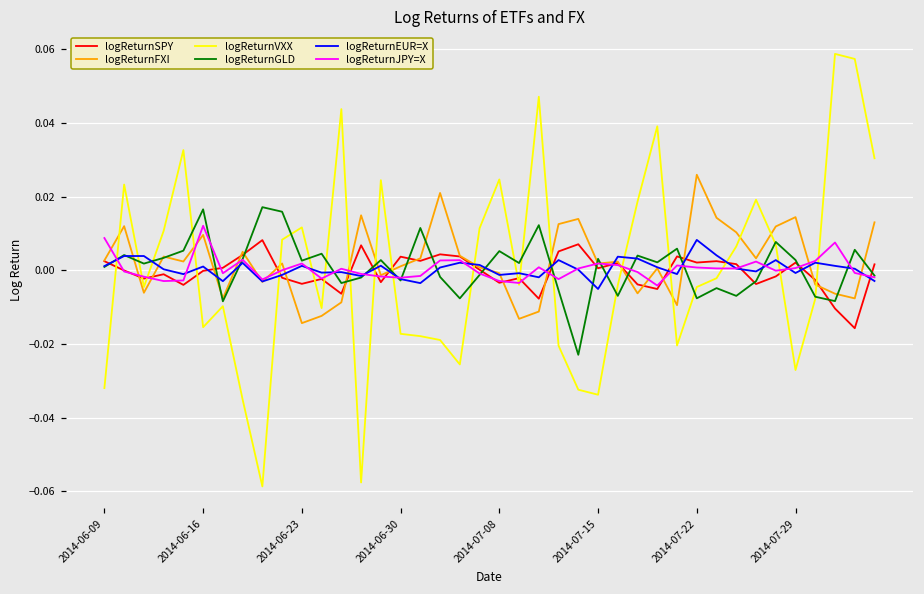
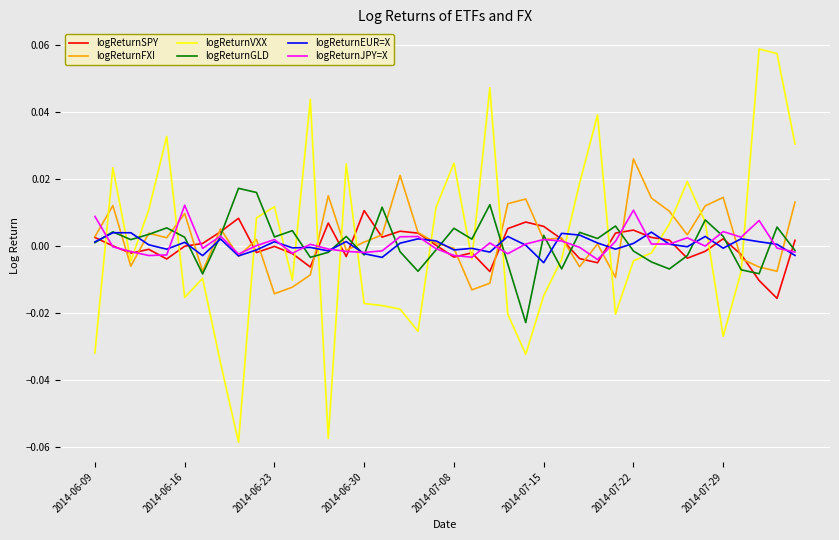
logReturnGLD, 2014-06-16: 0.017 -> 0.003
logReturnSPY, 2014-06-23: -0.004 -> 0.000
logReturnSPY, 2014-06-30: 0.004 -> 0.010
logReturnSPY, 2014-07-15: 0.001 -> 0.006
logReturnVXX, 2014-07-15: -0.034 -> -0.015
logReturnSPY, 2014-07-22: 0.002 -> 0.005
logReturnGLD, 2014-07-22: -0.008 -> -0.002
logReturnEUR=X, 2014-07-22: 0.008 -> 0.001
logReturnJPY=X, 2014-07-22: 0.001 -> 0.011
logReturnJPY=X, 2014-07-29: 0.001 -> 0.004
